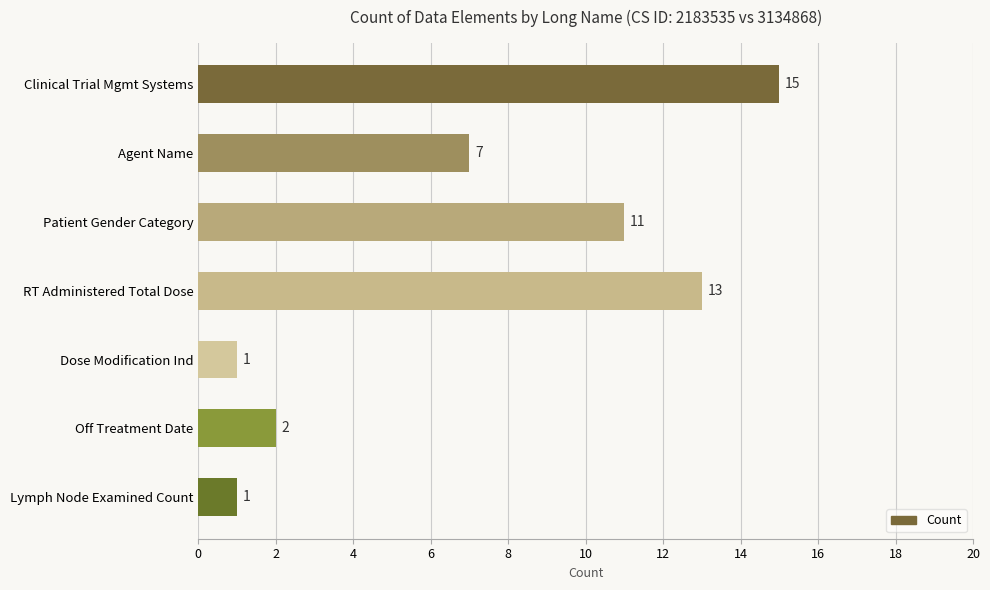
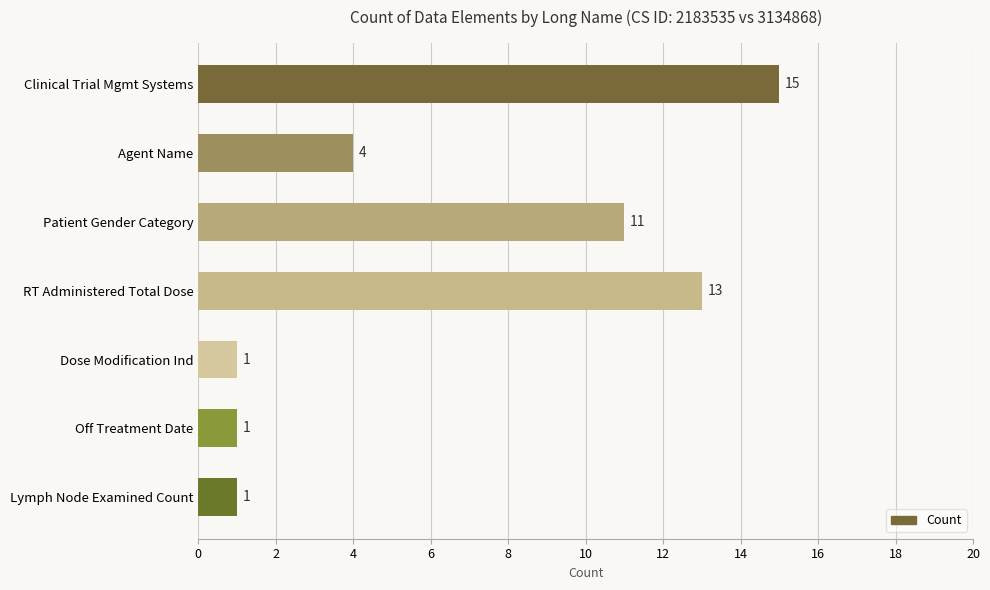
Agent Name: 7 -> 4
Off Treatment Date: 2 -> 1
